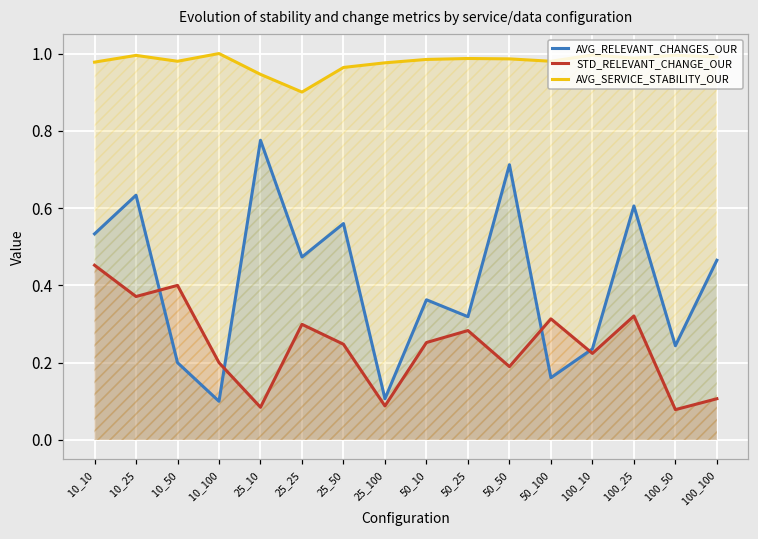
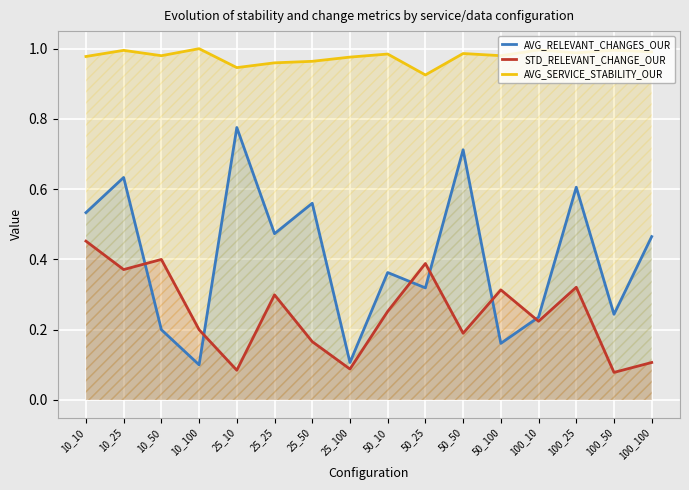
AVG_SERVICE_STABILITY_OUR, 25_25: 0.90 -> 0.96
STD_RELEVANT_CHANGE_OUR, 25_50: 0.25 -> 0.17
STD_RELEVANT_CHANGE_OUR, 50_25: 0.28 -> 0.39
AVG_SERVICE_STABILITY_OUR, 50_25: 0.99 -> 0.93
